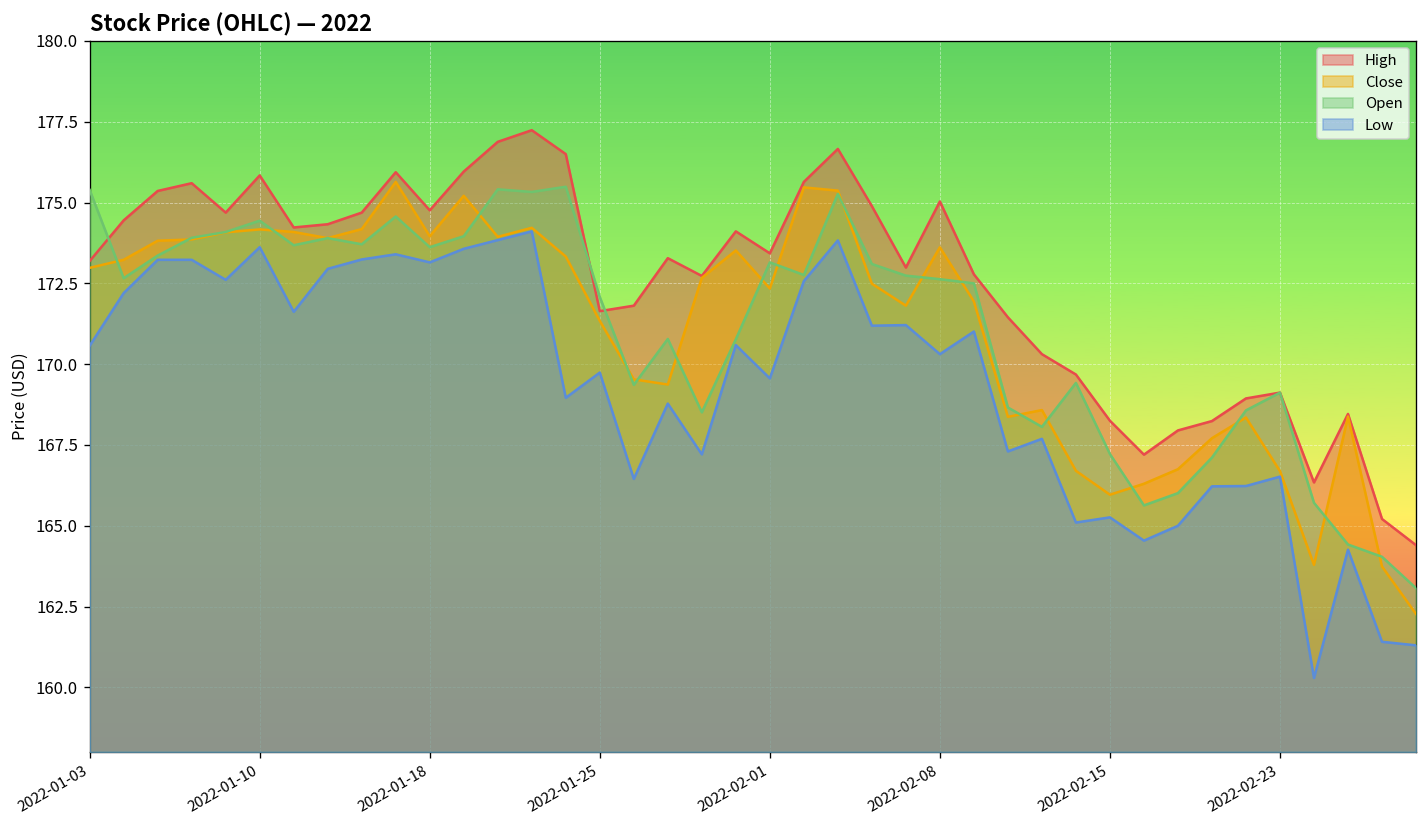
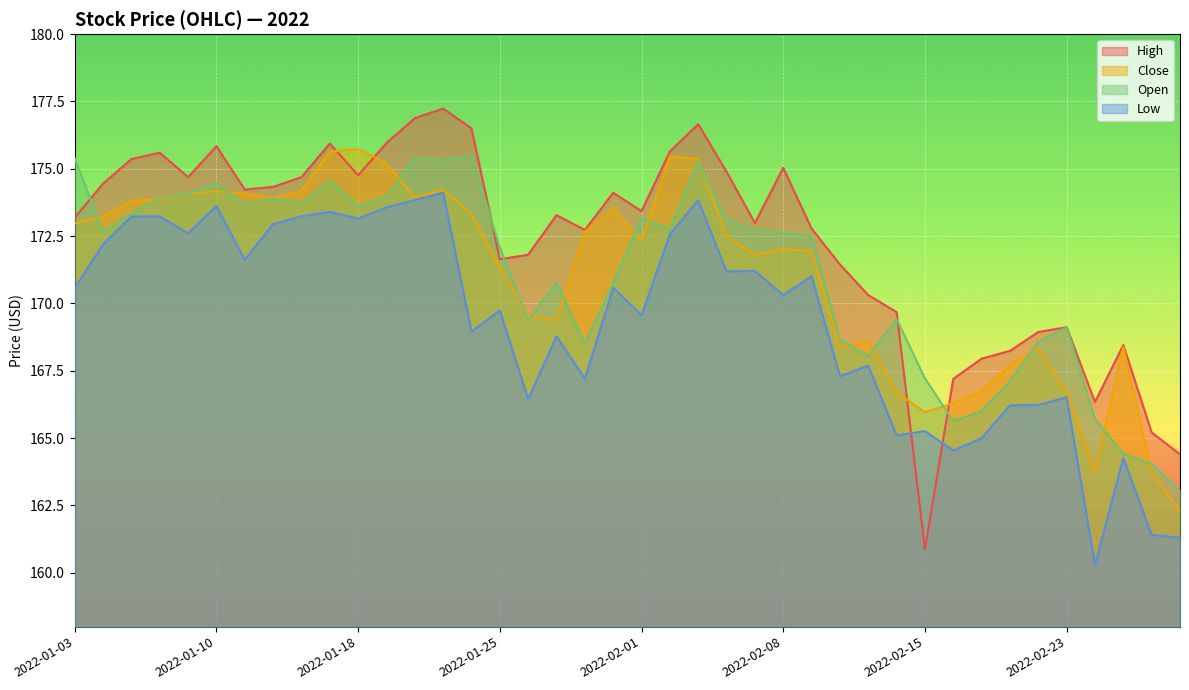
Close, 2022-01-18: 174.0 -> 175.7
Close, 2022-02-08: 173.6 -> 172.0
High, 2022-02-15: 168.3 -> 160.9
